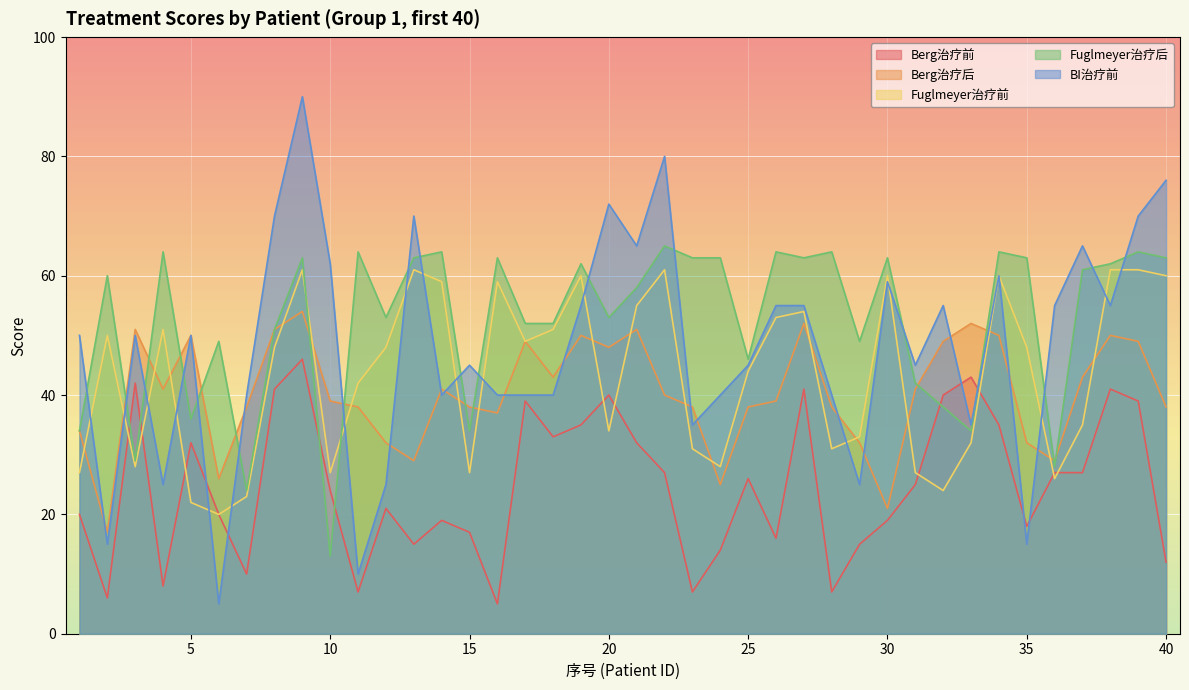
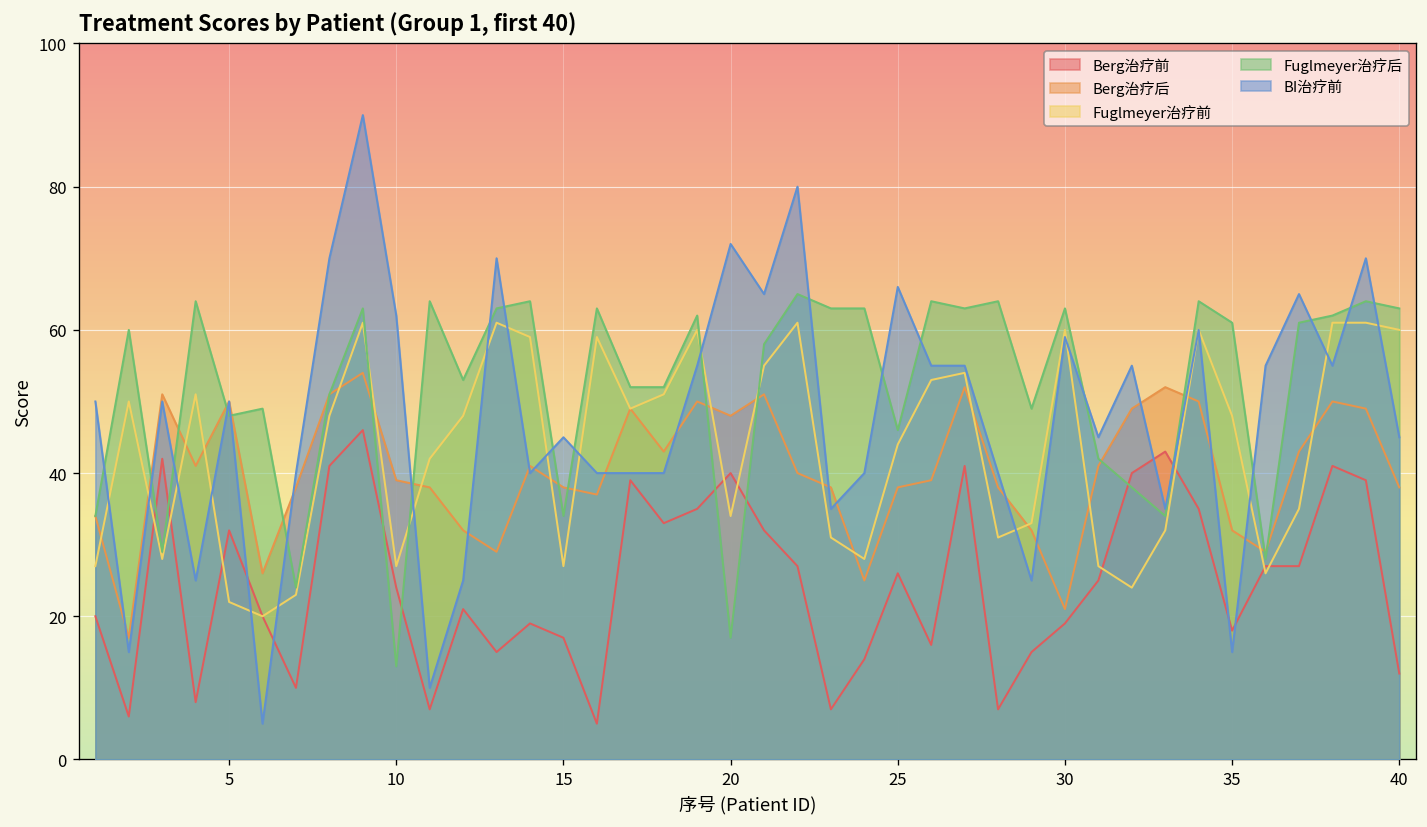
Fuglmeyer治疗后, 5: 36 -> 48
Fuglmeyer治疗后, 20: 53 -> 17
BI治疗前, 25: 45 -> 66
Fuglmeyer治疗后, 35: 63 -> 61
BI治疗前, 40: 76 -> 45
